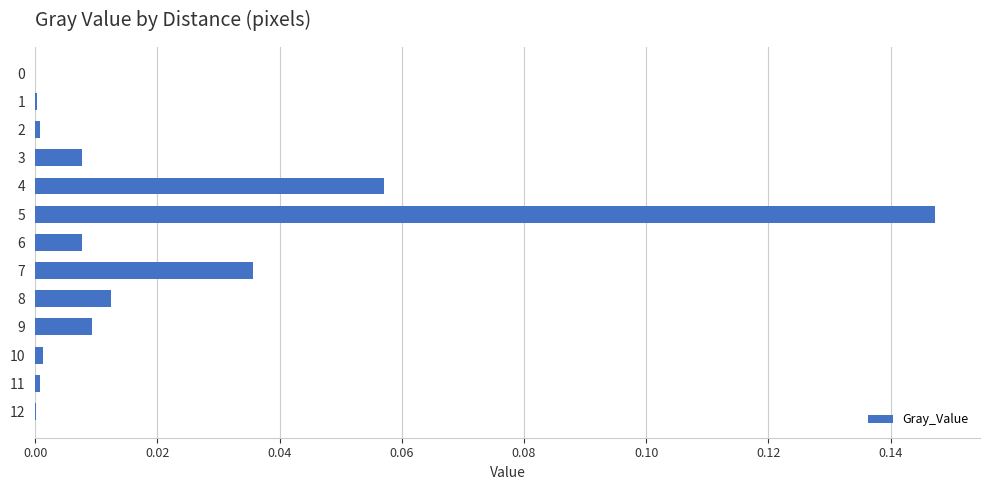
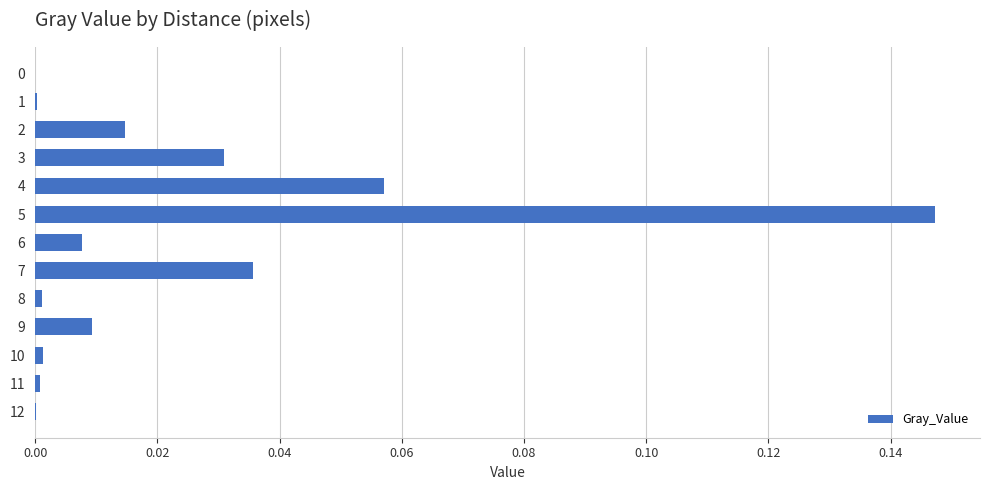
2: 0.001 -> 0.015
3: 0.008 -> 0.031
8: 0.012 -> 0.001
